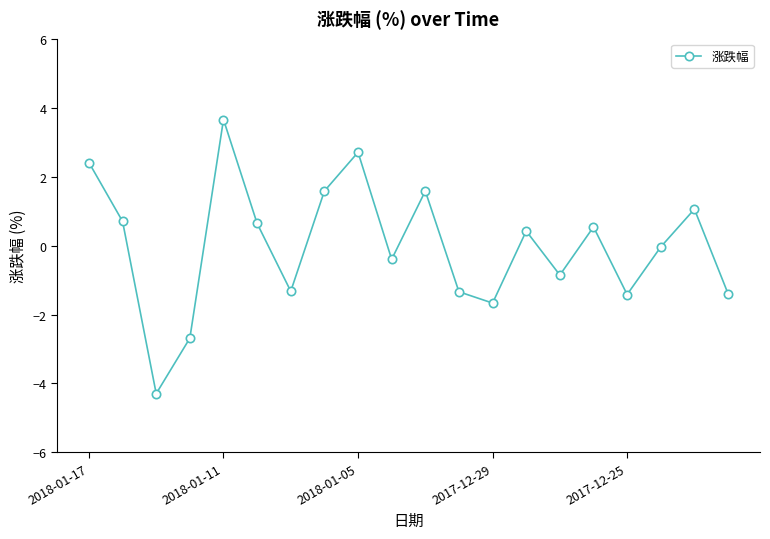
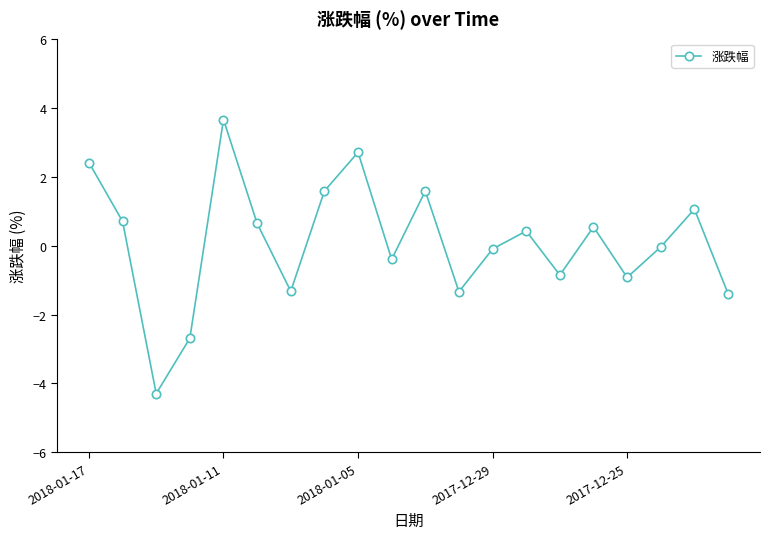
2017-12-29: -1.7 -> -0.1
2017-12-25: -1.4 -> -0.9
